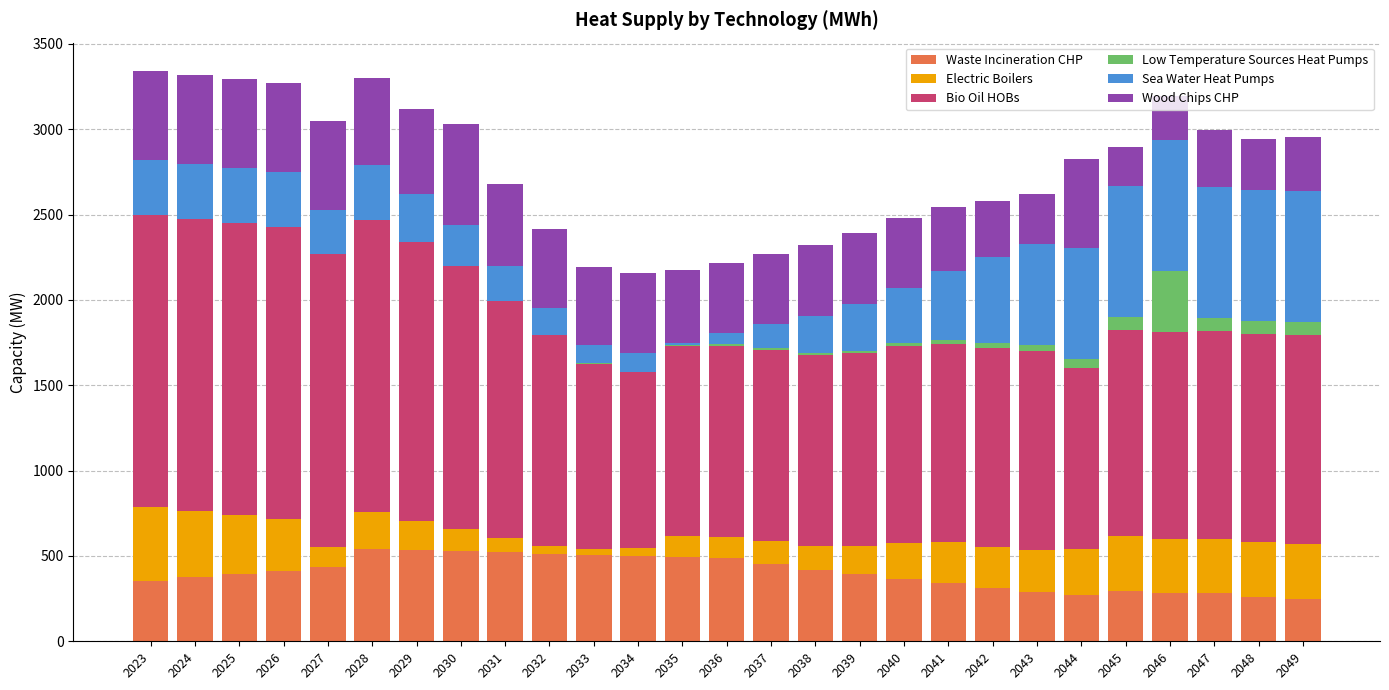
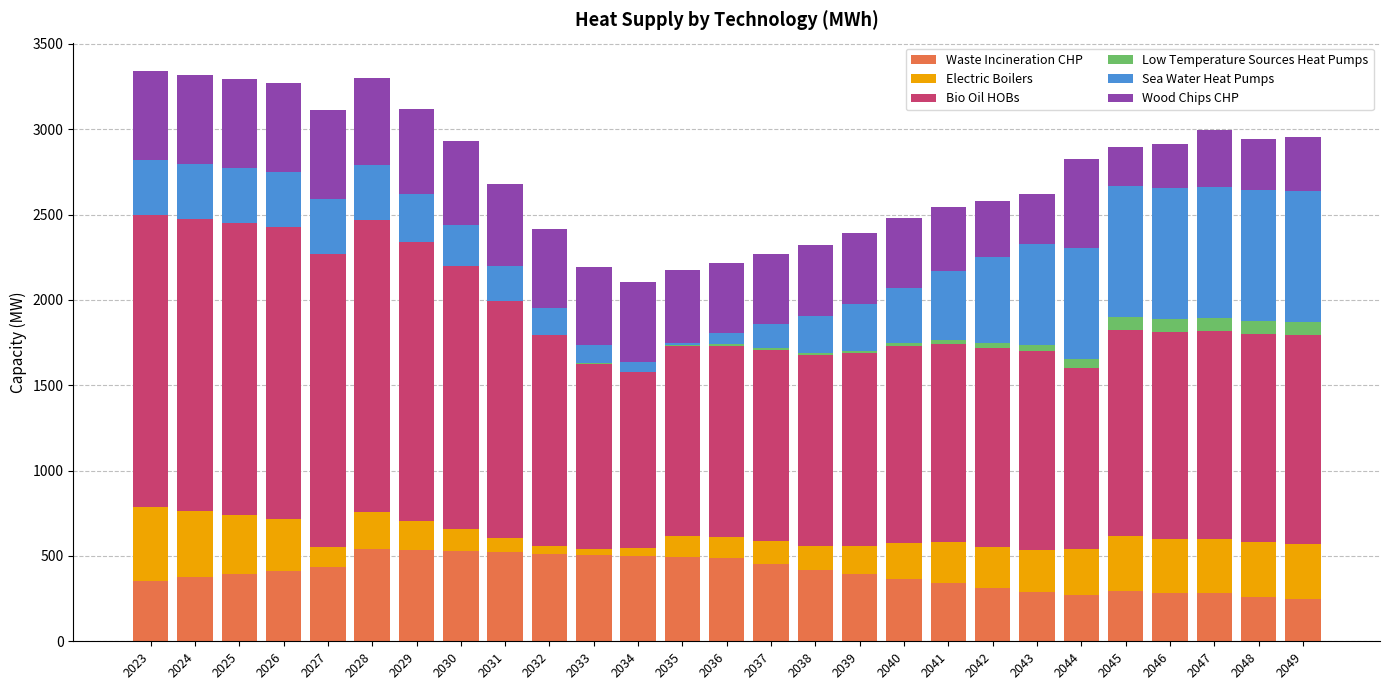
Sea Water Heat Pumps, 2027: 260 -> 320
Wood Chips CHP, 2030: 590 -> 490
Sea Water Heat Pumps, 2034: 110 -> 60
Low Temperature Sources Heat Pumps, 2046: 360 -> 80
